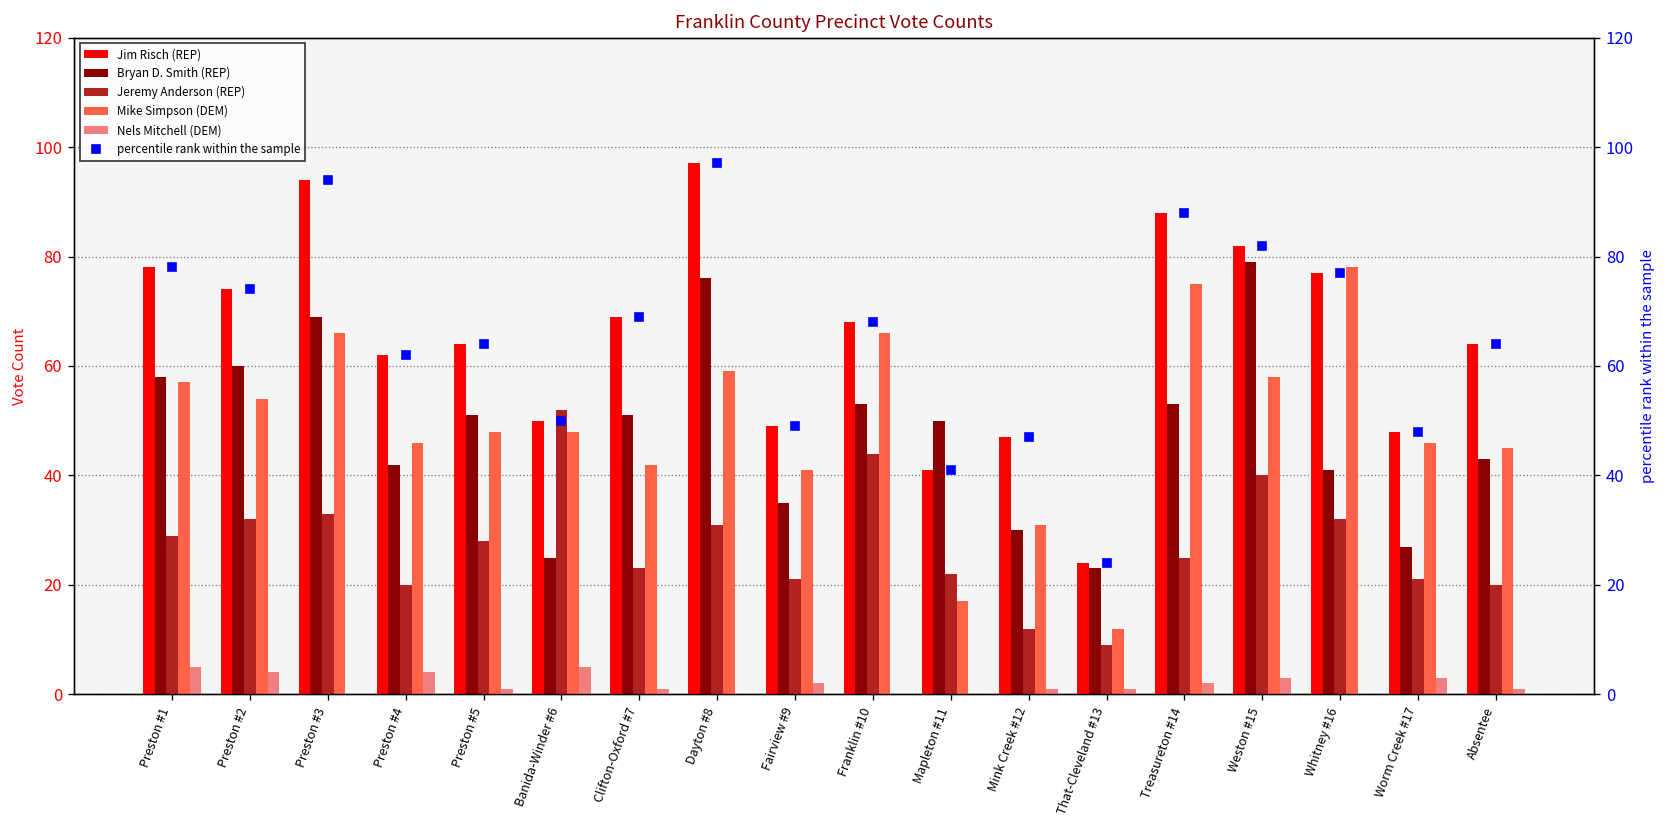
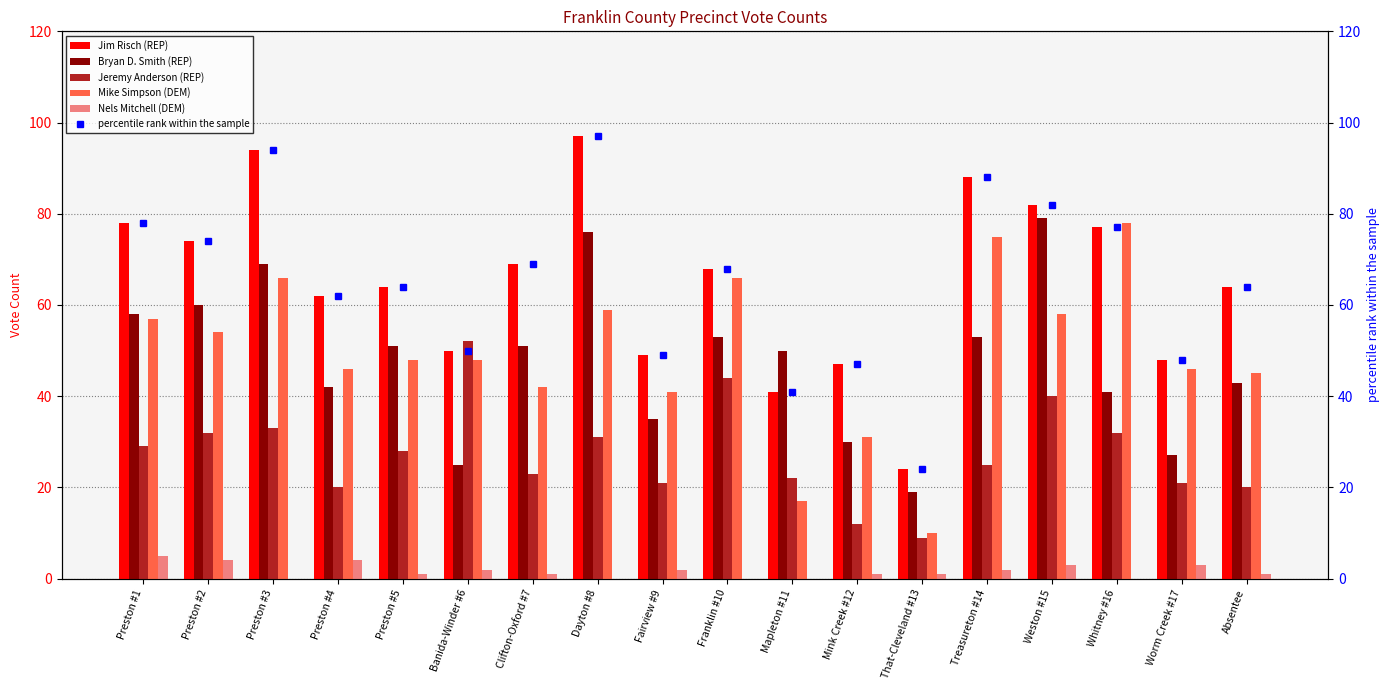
Nels Mitchell (DEM), Banida-Winder #6: 5 -> 2
Bryan D. Smith (REP), That-Cleveland #13: 23 -> 19
Mike Simpson (DEM), That-Cleveland #13: 12 -> 10
